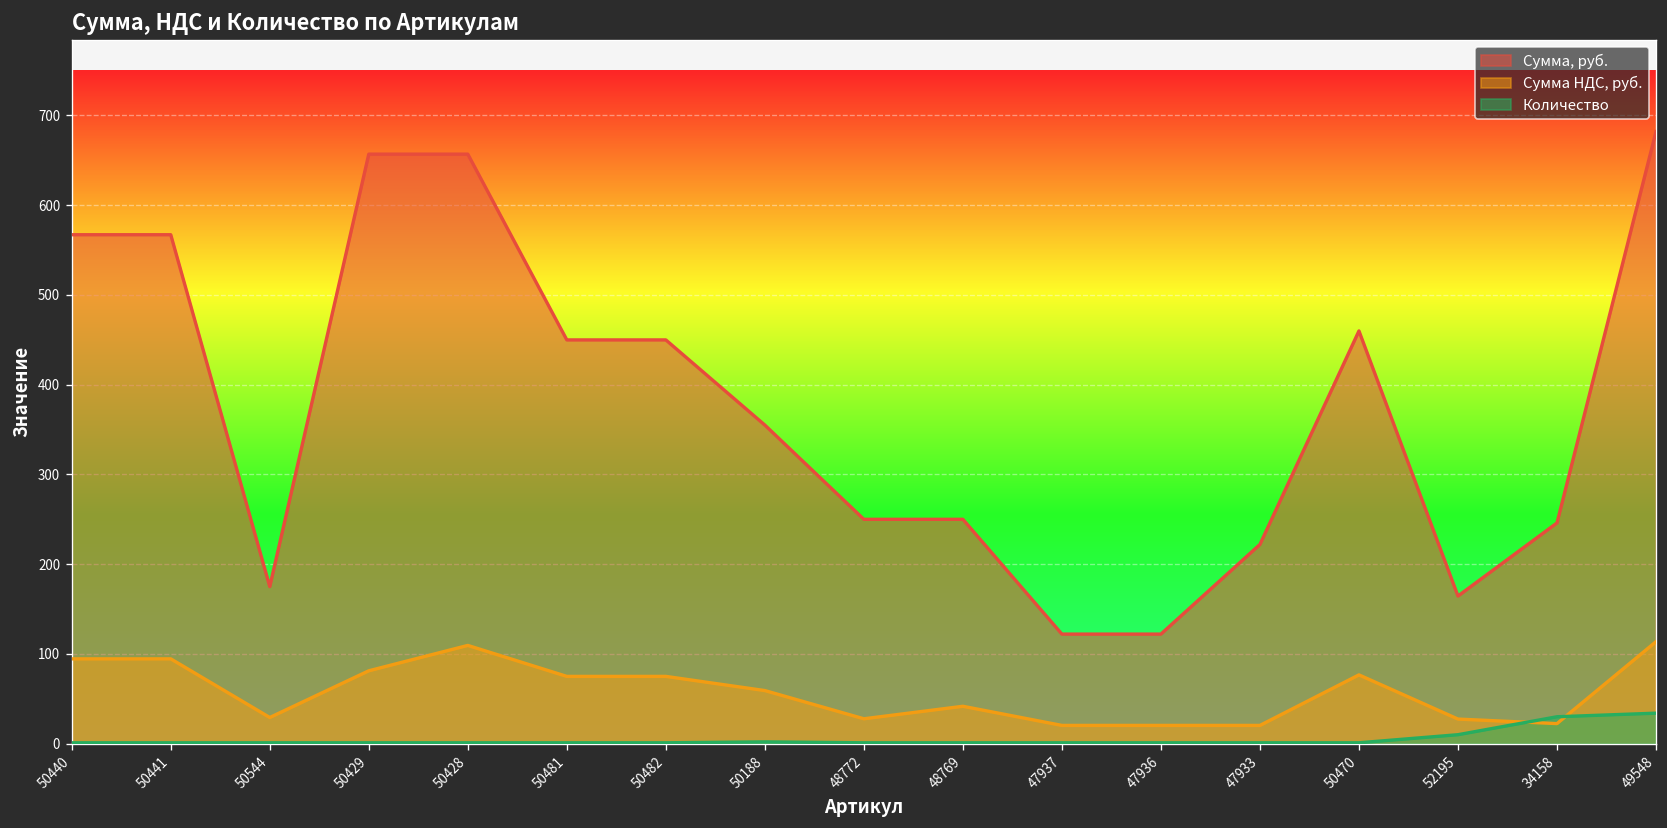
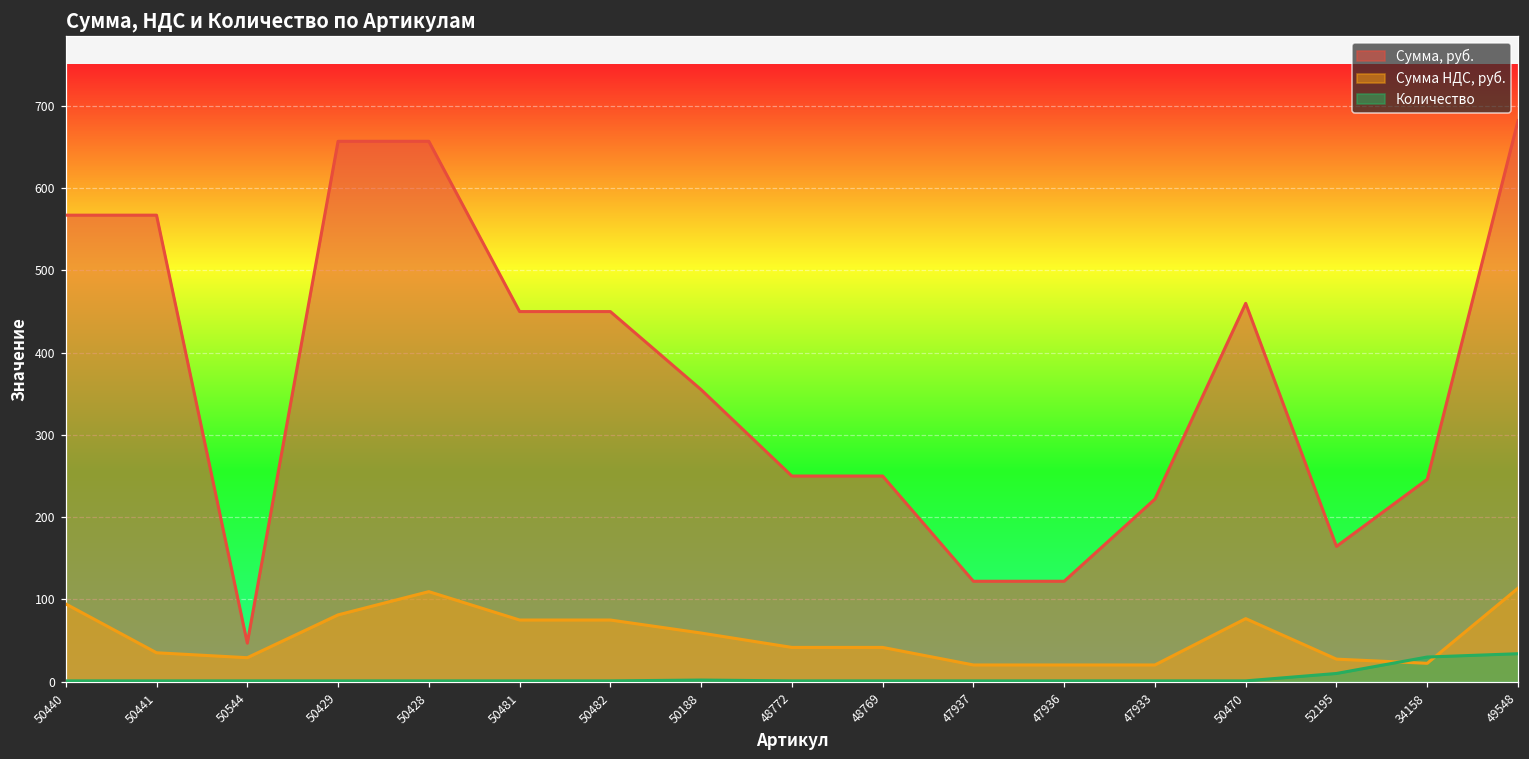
Сумма НДС, руб., 50441: 90 -> 40
Сумма, руб., 50544: 180 -> 50
Сумма НДС, руб., 48772: 30 -> 40
